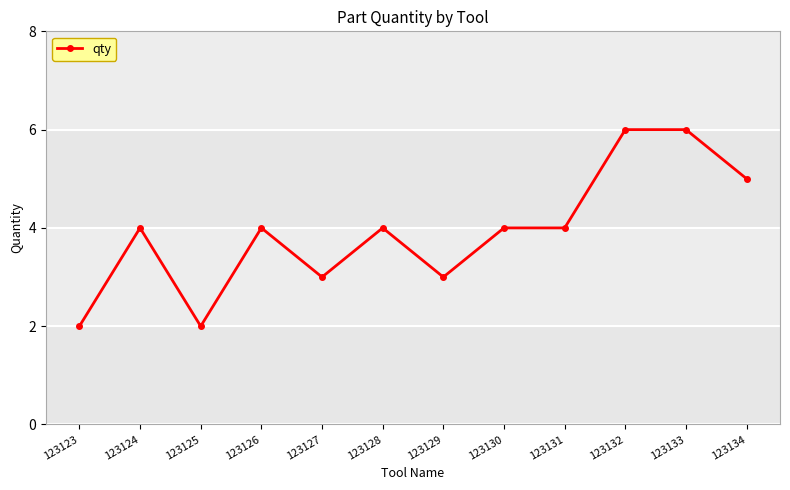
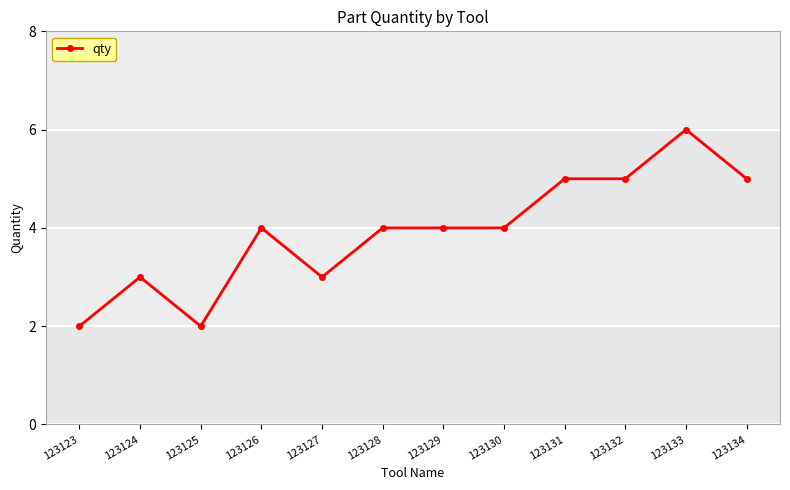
123124: 4 -> 3
123129: 3 -> 4
123131: 4 -> 5
123132: 6 -> 5
